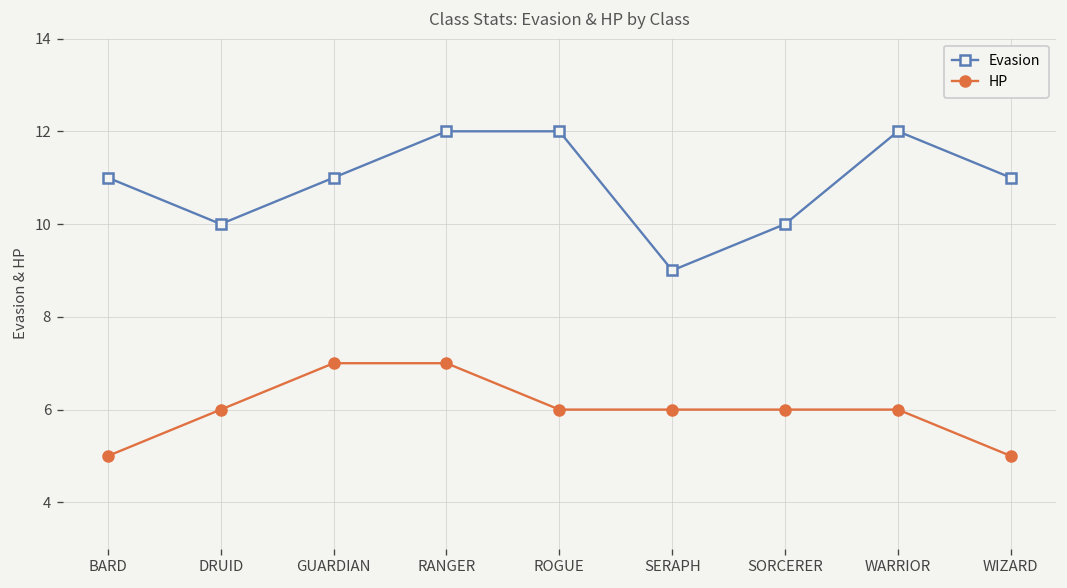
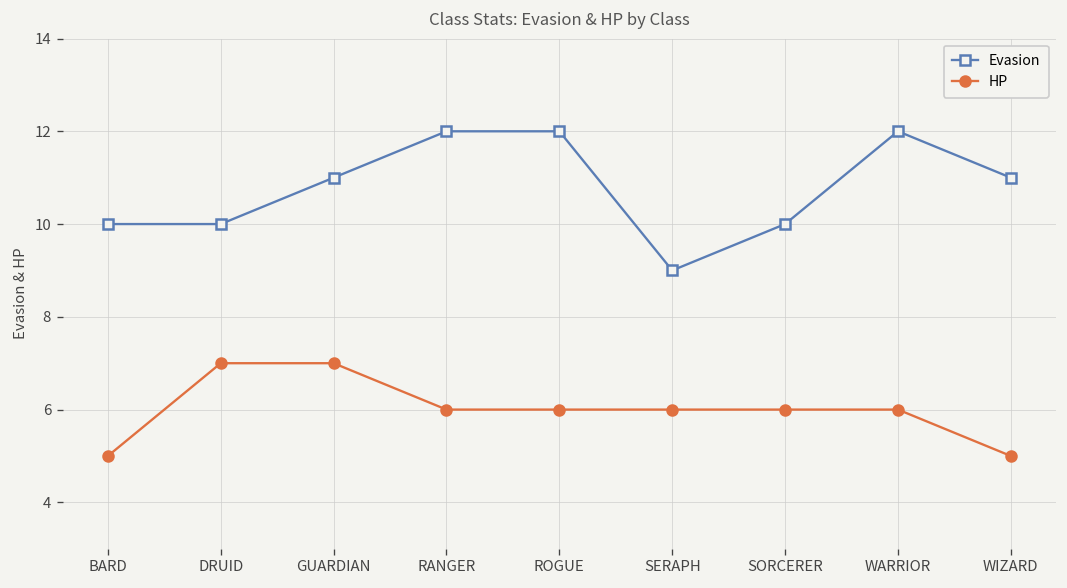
Evasion, BARD: 11 -> 10
HP, DRUID: 6 -> 7
HP, RANGER: 7 -> 6
